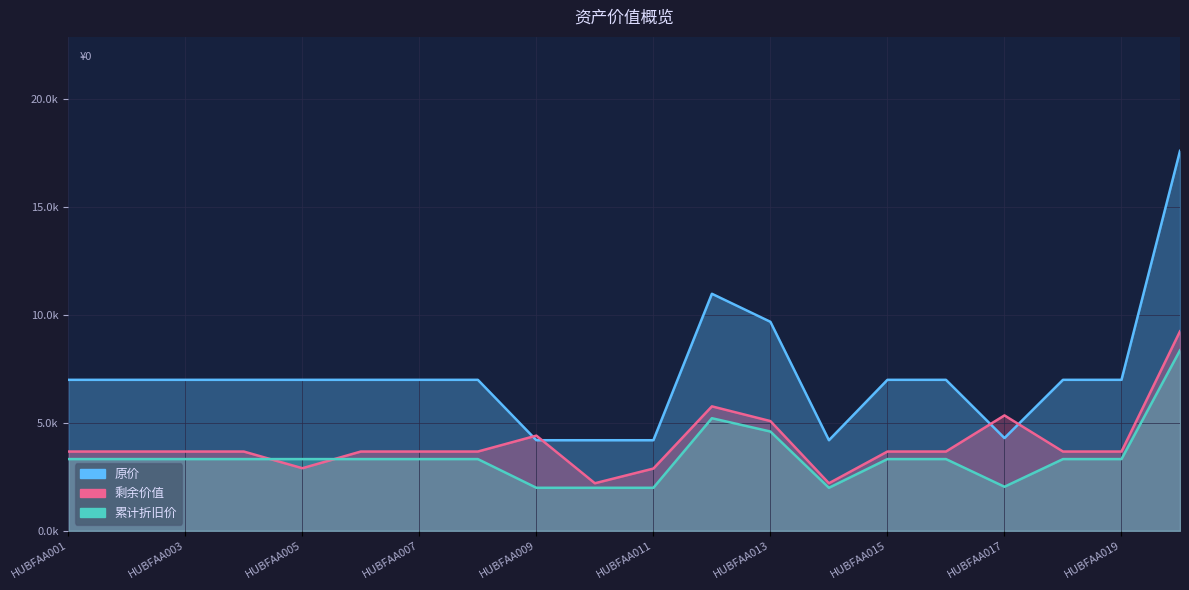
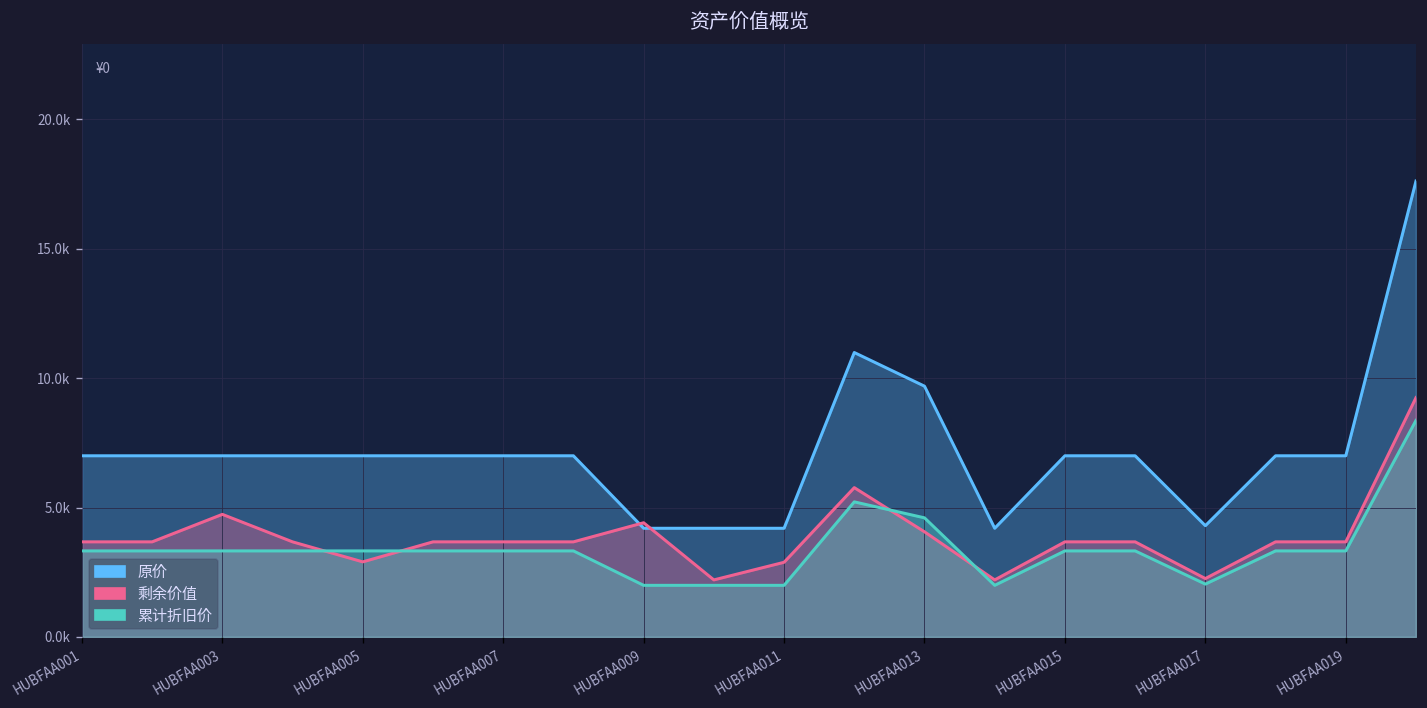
剩余价值, HUBFAA003: 3700 -> 4700
剩余价值, HUBFAA013: 5100 -> 4100
剩余价值, HUBFAA017: 5300 -> 2300
